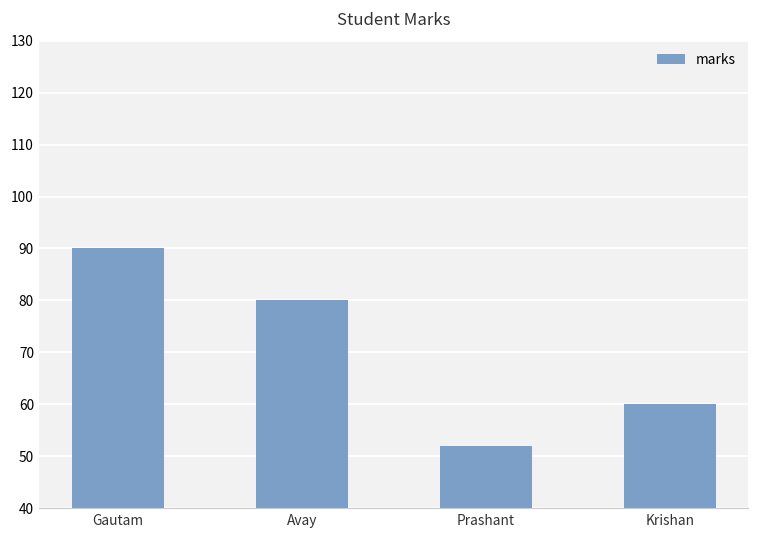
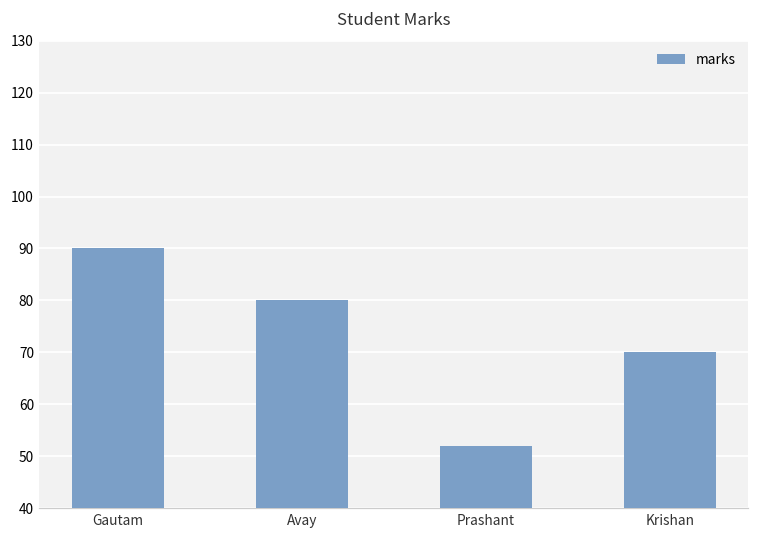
Krishan: 60 -> 70
